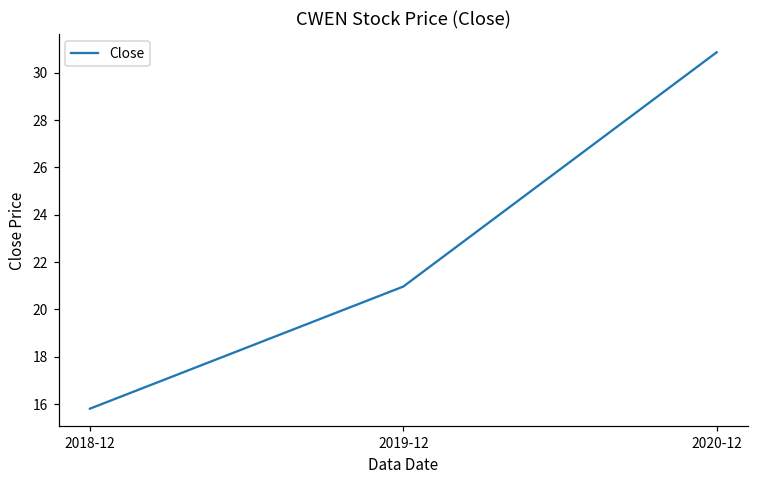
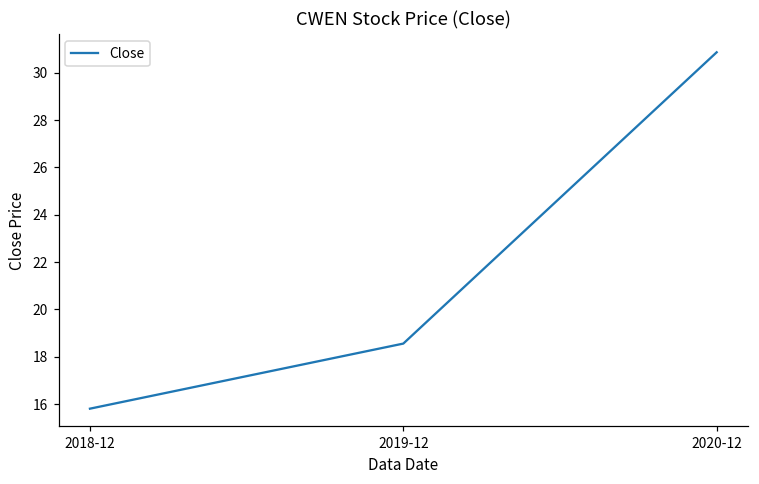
2019-12: 21.0 -> 18.6
